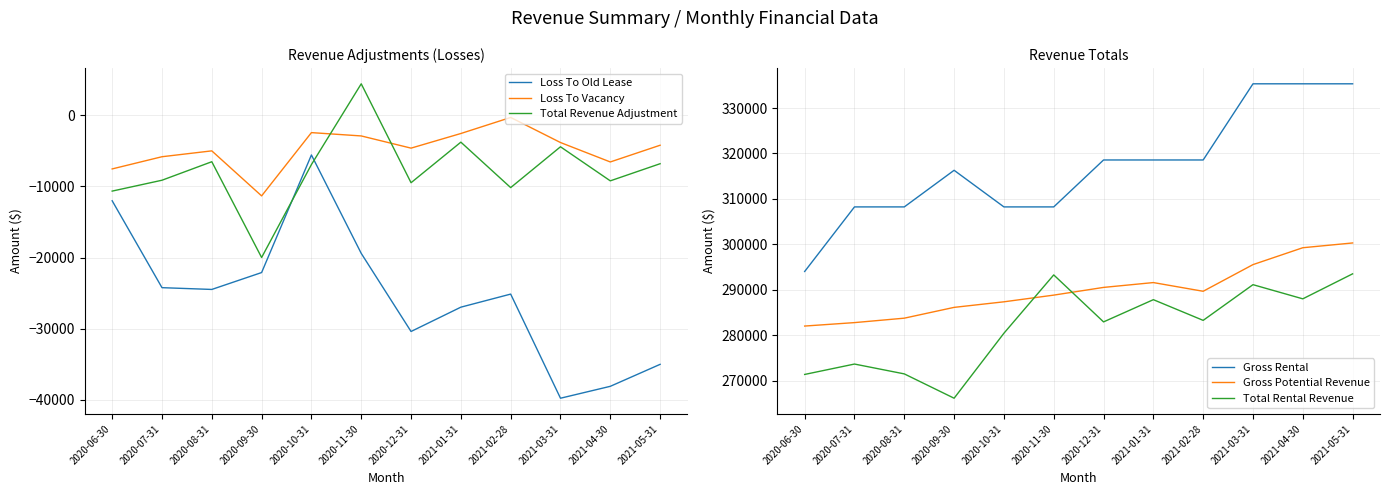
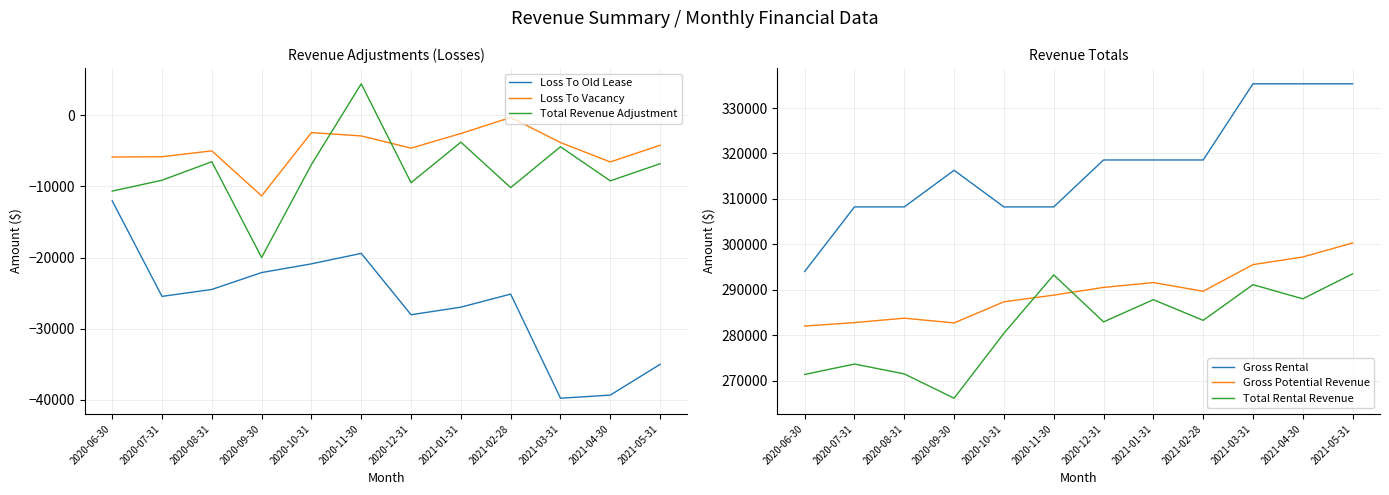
Revenue Adjustments (Losses), Loss To Vacancy, 2020-06-30: -8000 -> -6000
Revenue Adjustments (Losses), Loss To Old Lease, 2020-07-31: -24000 -> -25000
Revenue Adjustments (Losses), Loss To Old Lease, 2020-10-31: -6000 -> -21000
Revenue Adjustments (Losses), Loss To Old Lease, 2020-12-31: -30000 -> -28000
Revenue Adjustments (Losses), Loss To Old Lease, 2021-04-30: -38000 -> -39000
Revenue Totals, Gross Potential Revenue, 2020-09-30: 286000 -> 283000
Revenue Totals, Gross Potential Revenue, 2021-04-30: 299000 -> 297000
